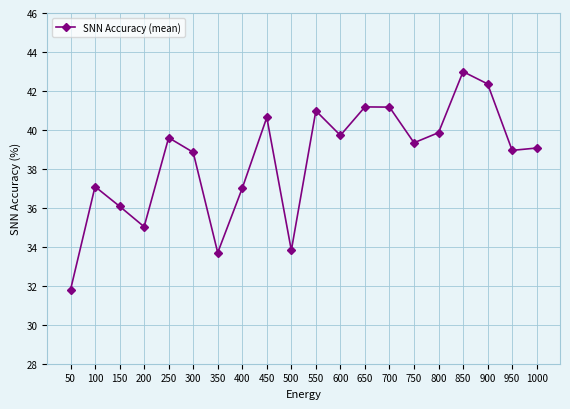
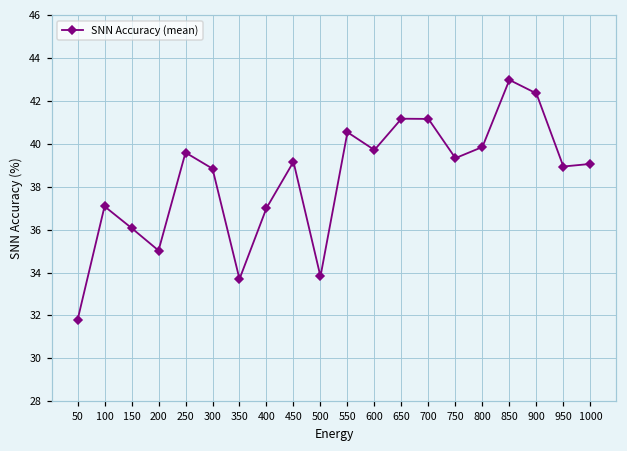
450: 40.6 -> 39.2
550: 41.0 -> 40.6
